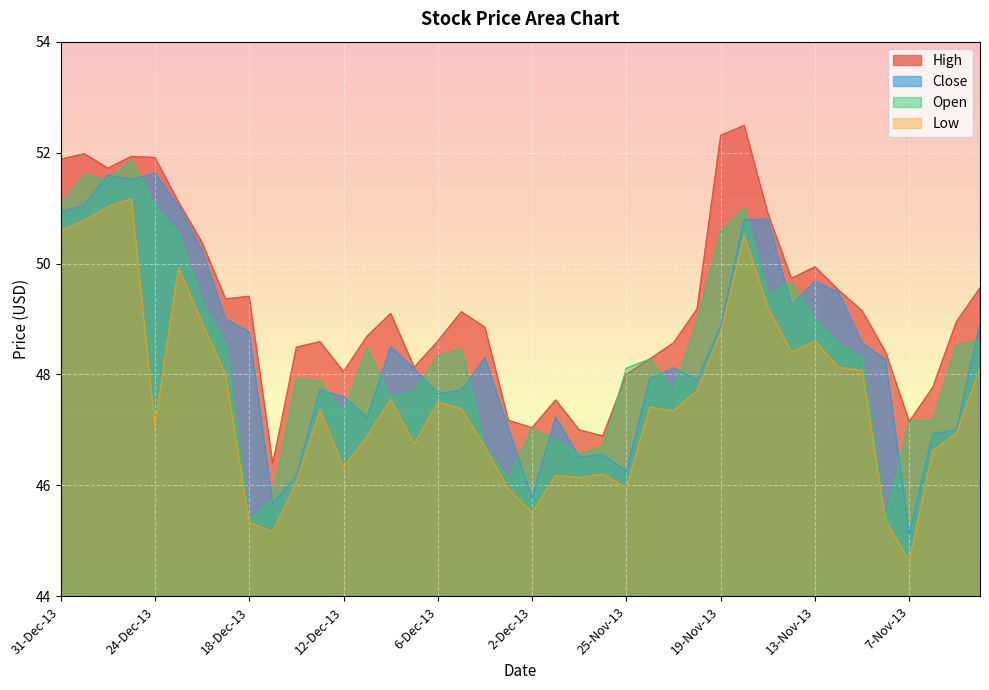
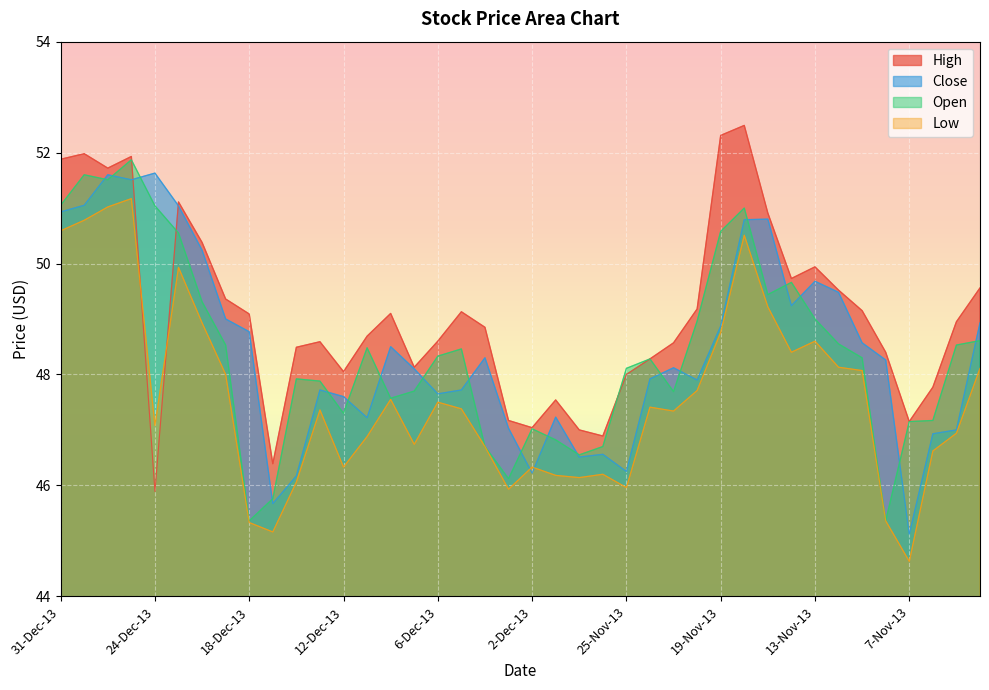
High, 24-Dec-13: 51.9 -> 45.9
High, 18-Dec-13: 49.4 -> 49.1
Close, 2-Dec-13: 45.8 -> 46.2
Low, 2-Dec-13: 45.5 -> 46.3
